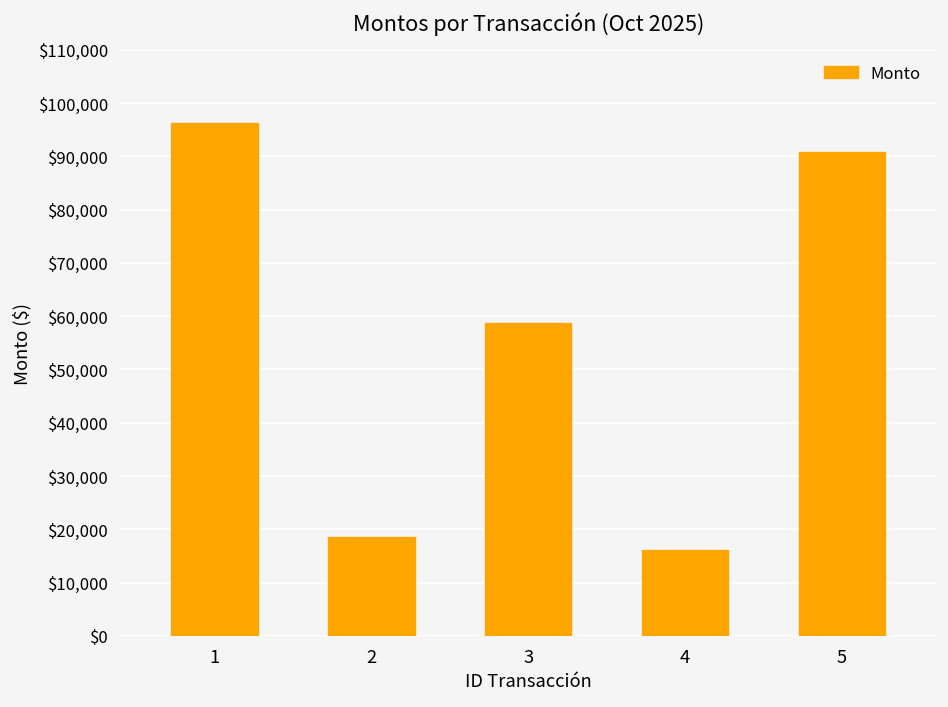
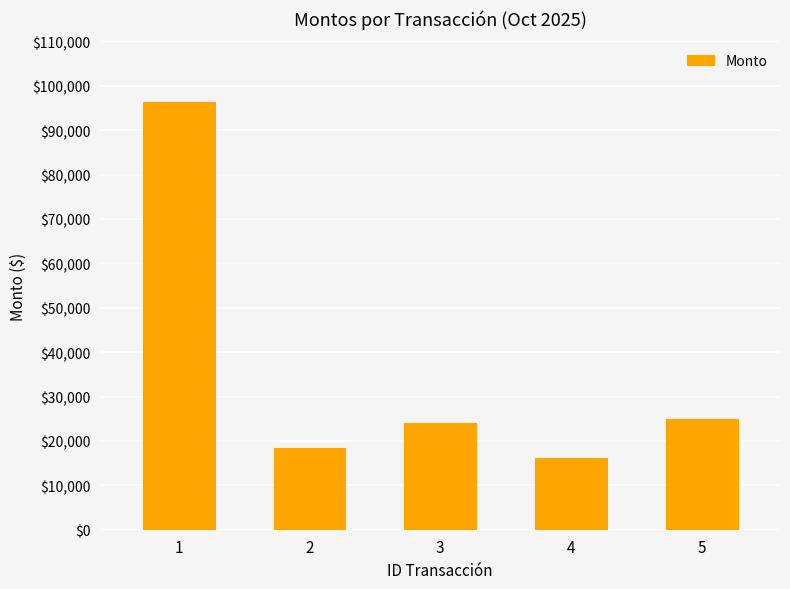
3: $59,000 -> $24,000
5: $91,000 -> $25,000
